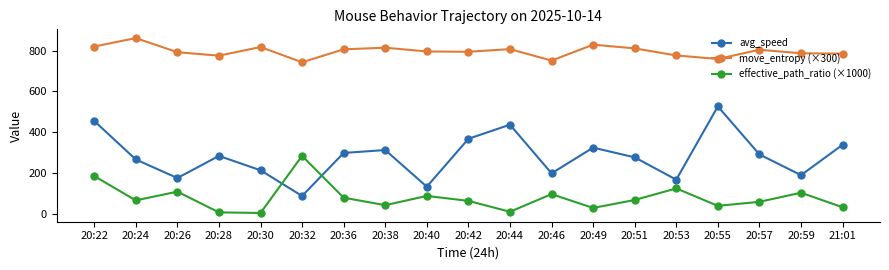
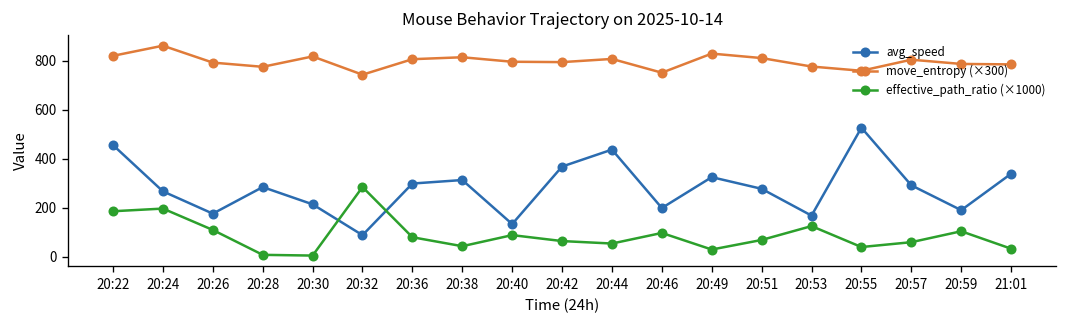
effective_path_ratio (×1000), 20:24: 70 -> 200
effective_path_ratio (×1000), 20:44: 10 -> 50
